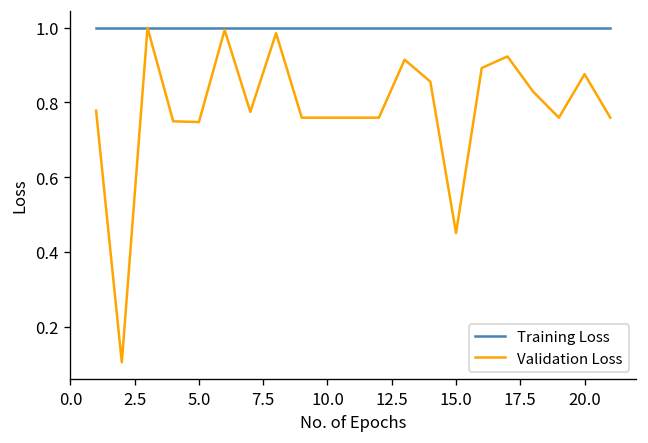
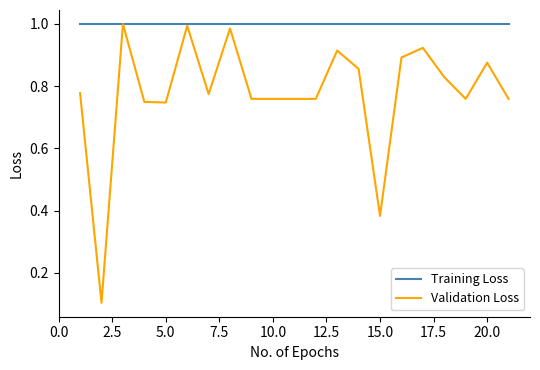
Validation Loss, 15.0: 0.45 -> 0.38
